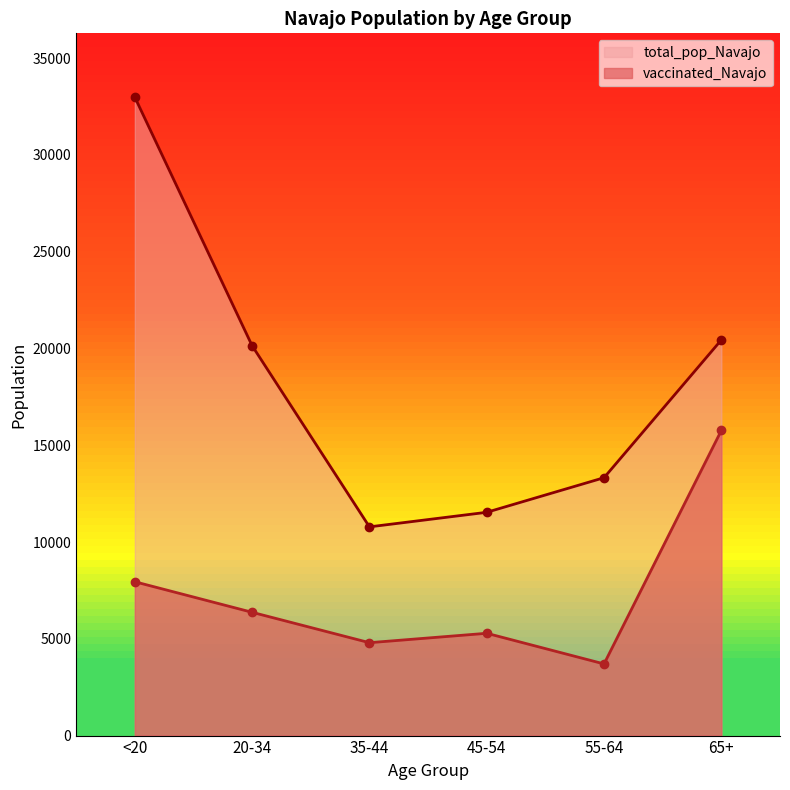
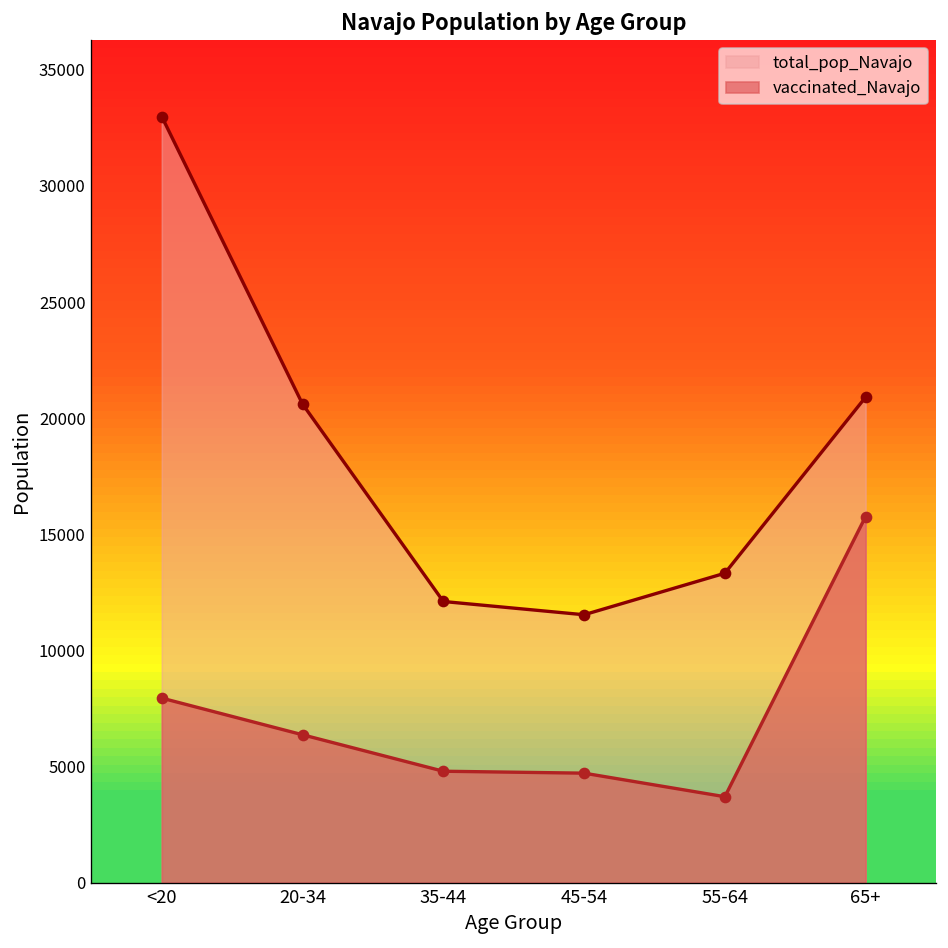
total_pop_Navajo, 20-34: 20100 -> 20600
total_pop_Navajo, 35-44: 10800 -> 12100
vaccinated_Navajo, 45-54: 5300 -> 4700
total_pop_Navajo, 65+: 20400 -> 20900
